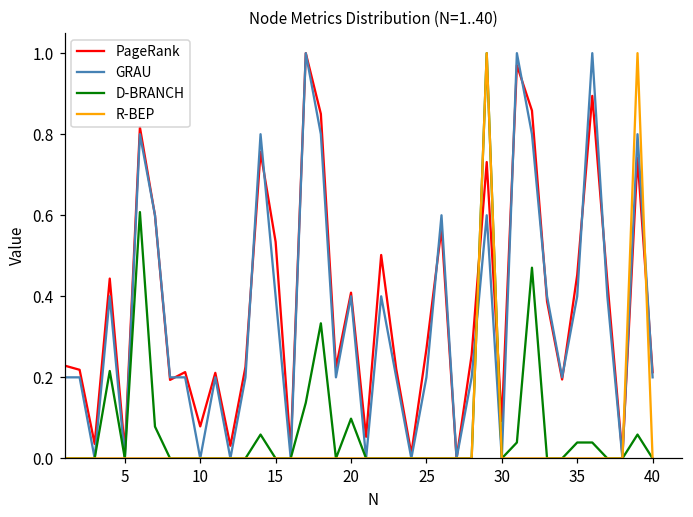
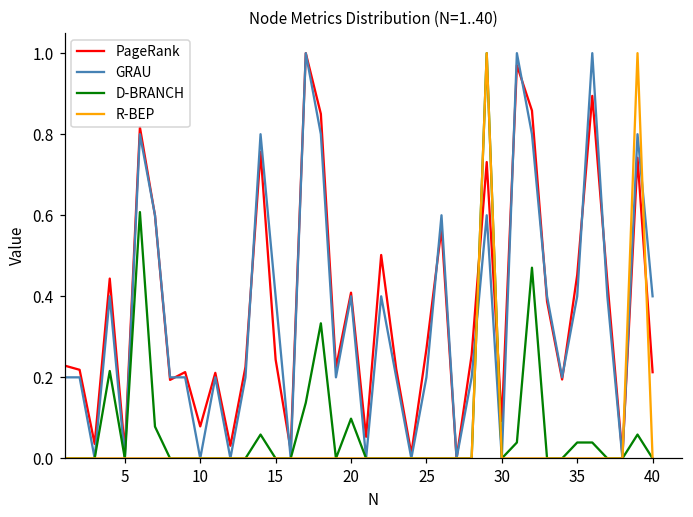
PageRank, 15: 0.53 -> 0.24
GRAU, 40: 0.20 -> 0.40
